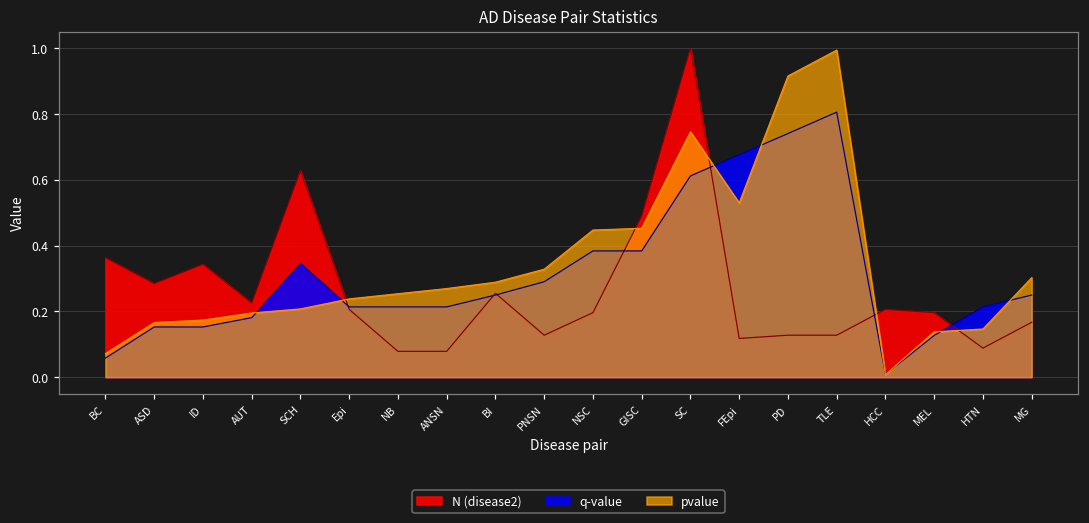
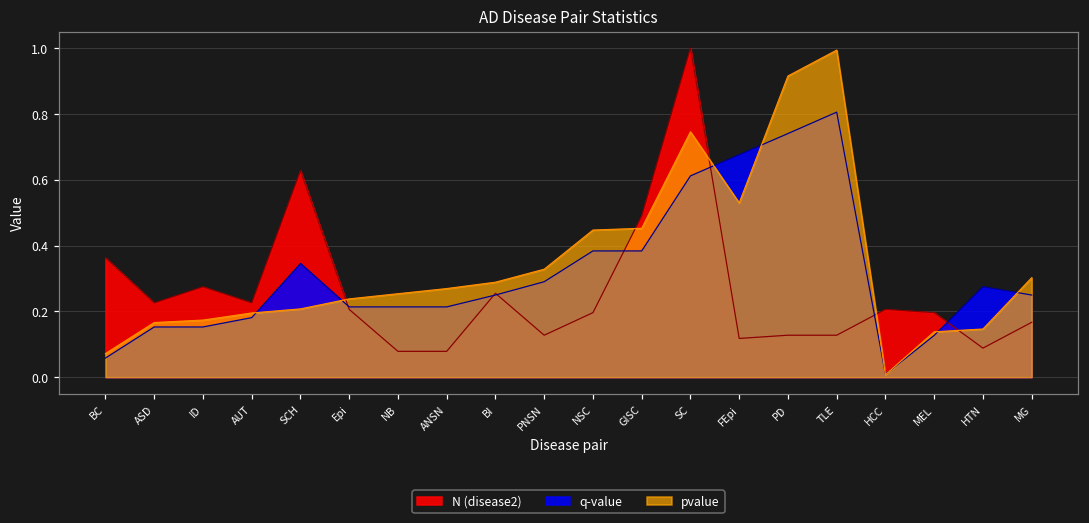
N (disease2), ASD: 0.28 -> 0.23
N (disease2), ID: 0.34 -> 0.27
q-value, HTN: 0.21 -> 0.27
